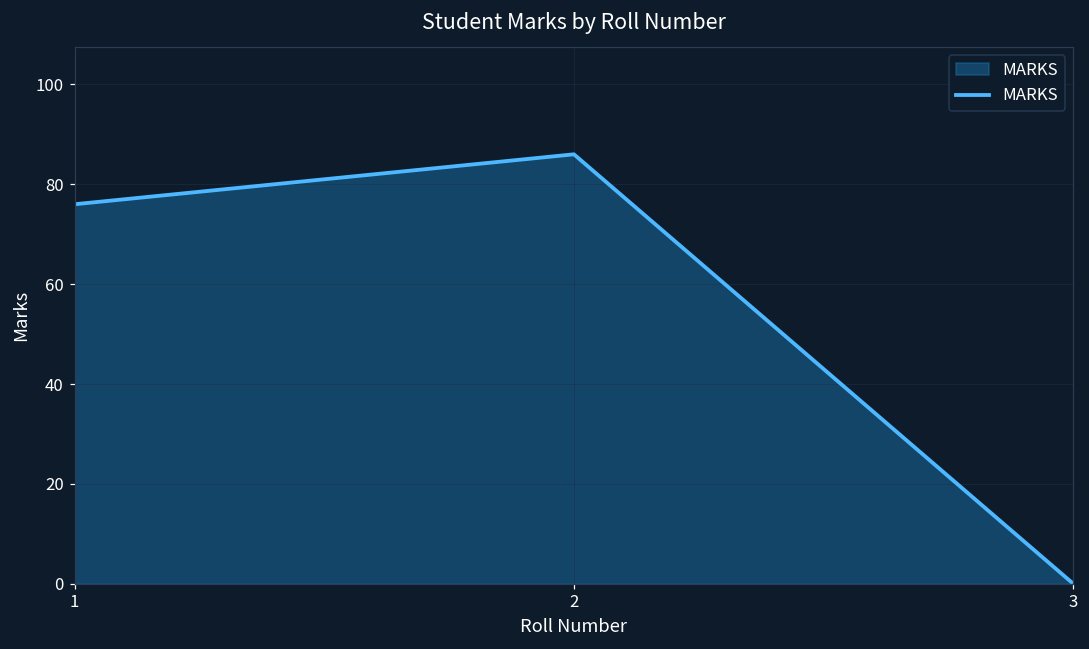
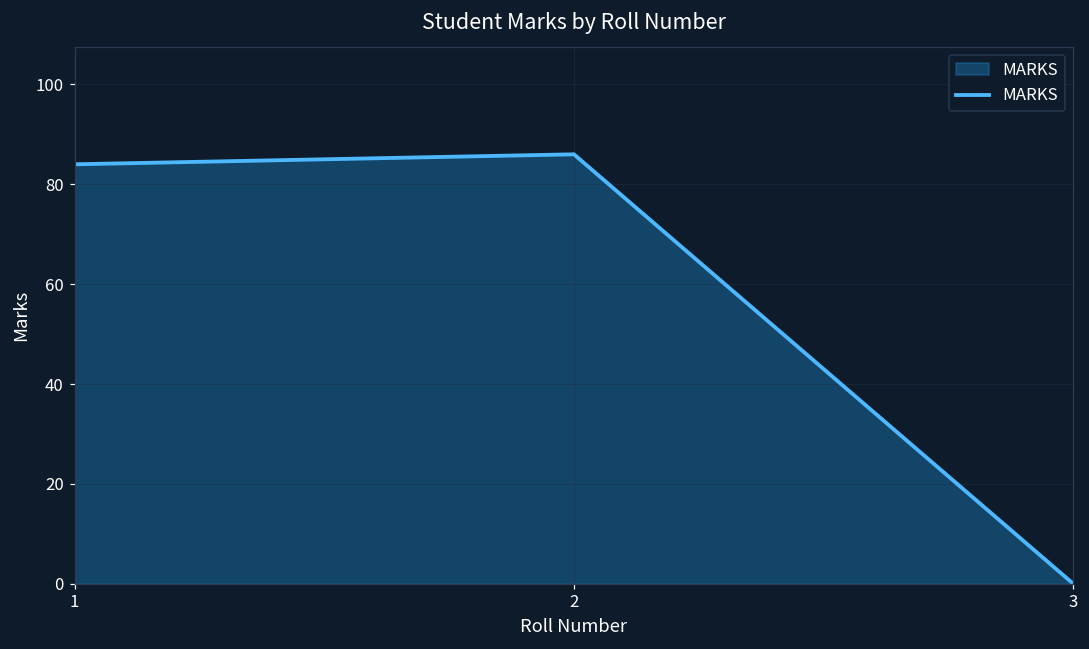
1: 76 -> 84
